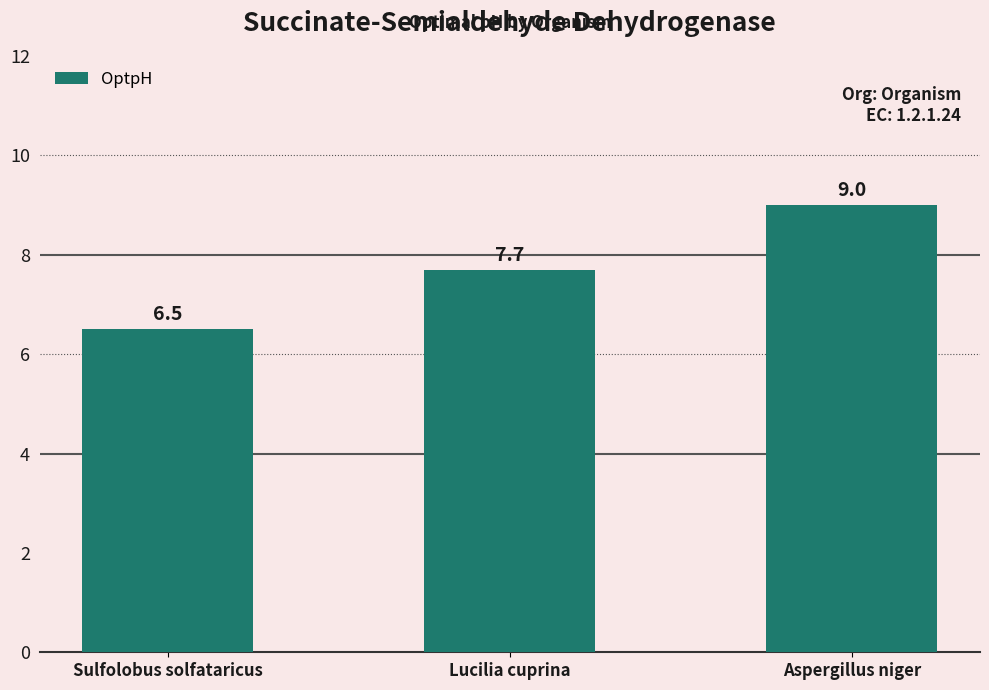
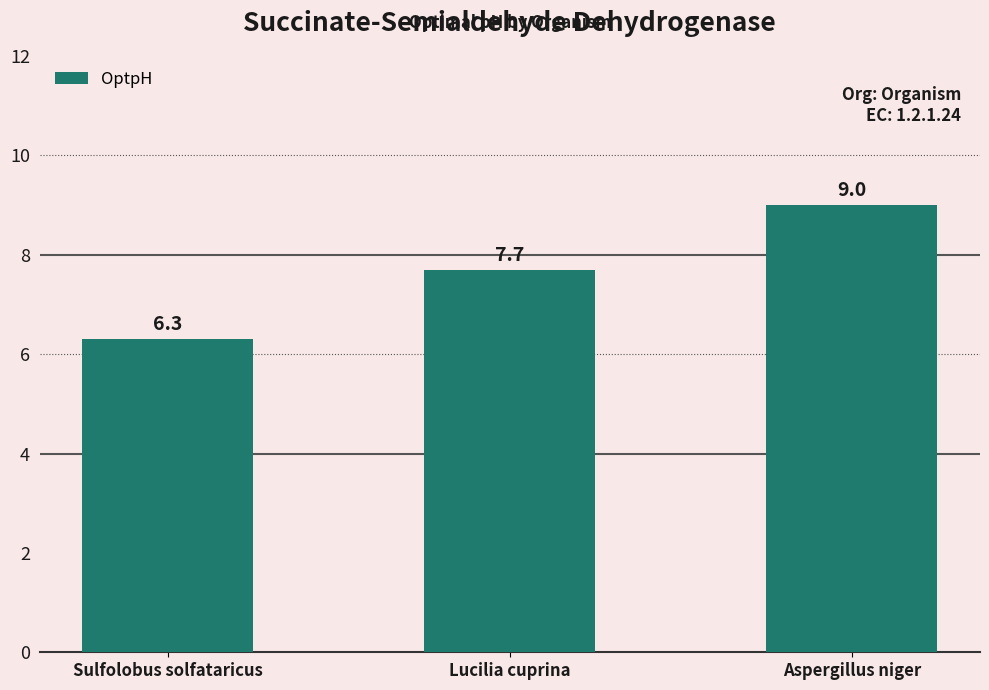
Sulfolobus solfataricus: 6.5 -> 6.3
